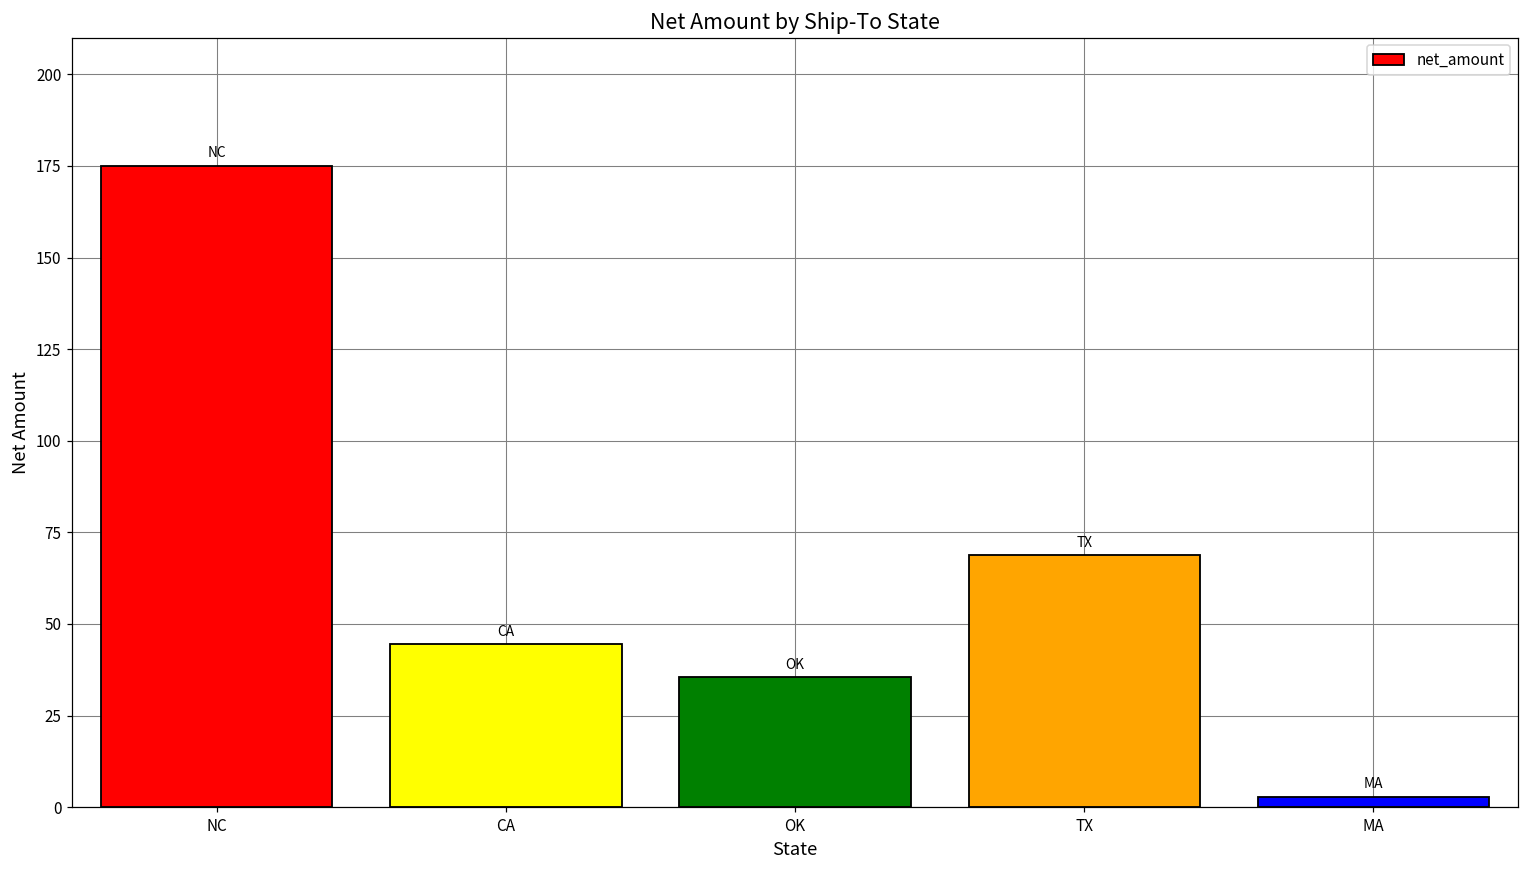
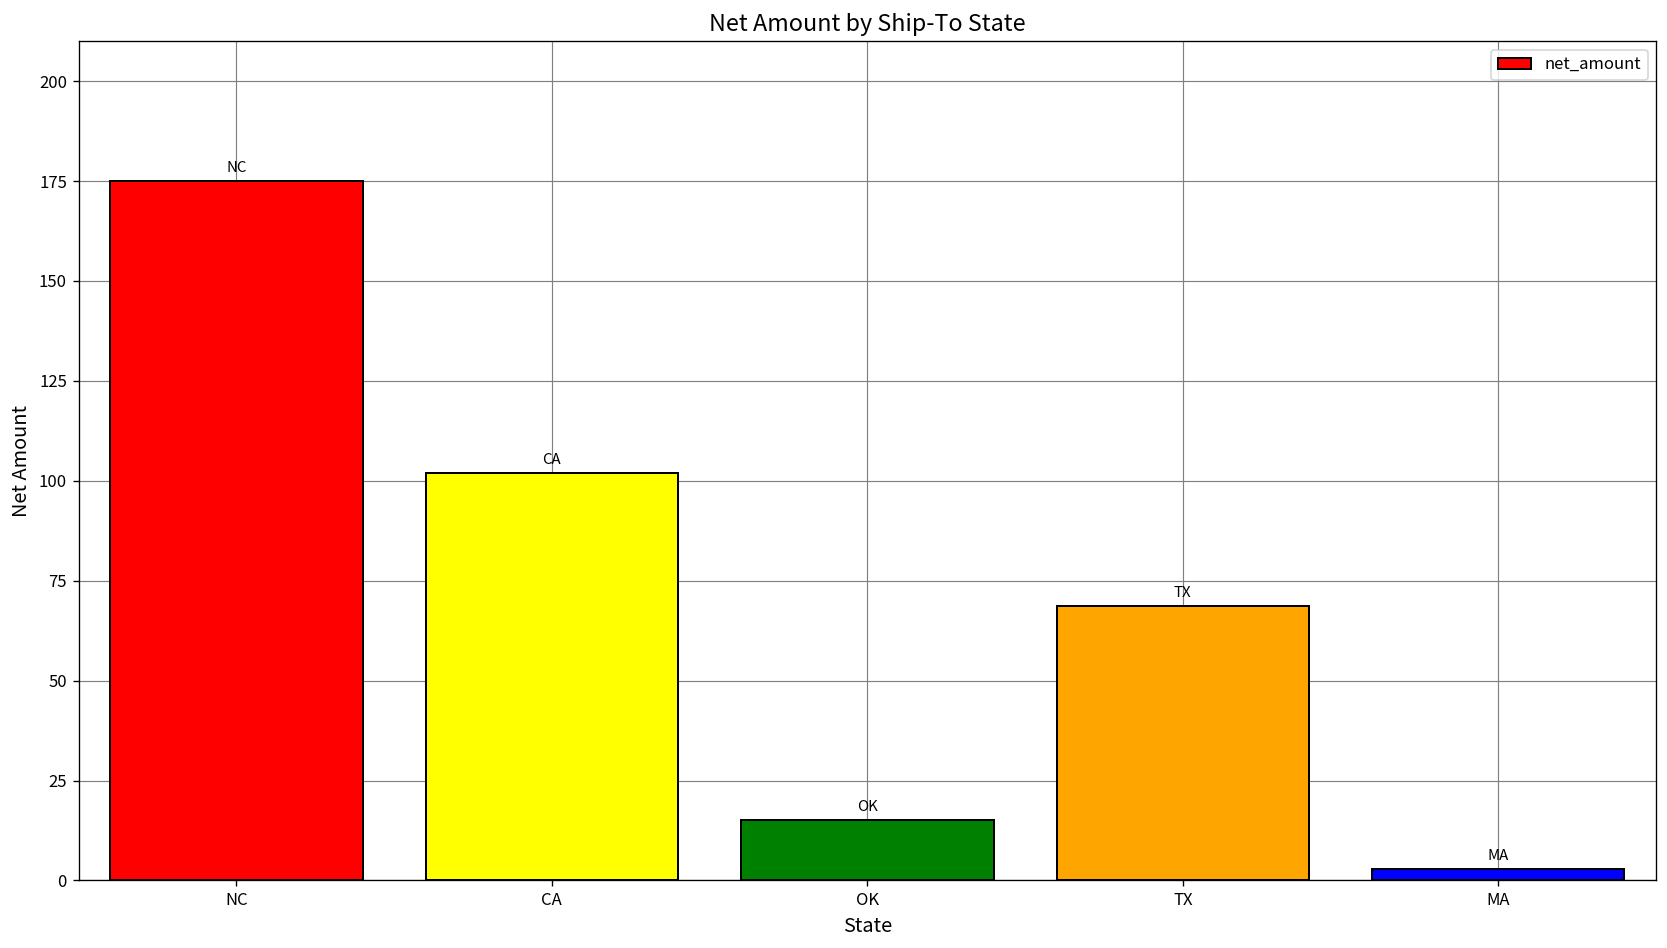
CA: 45 -> 102
OK: 36 -> 15
